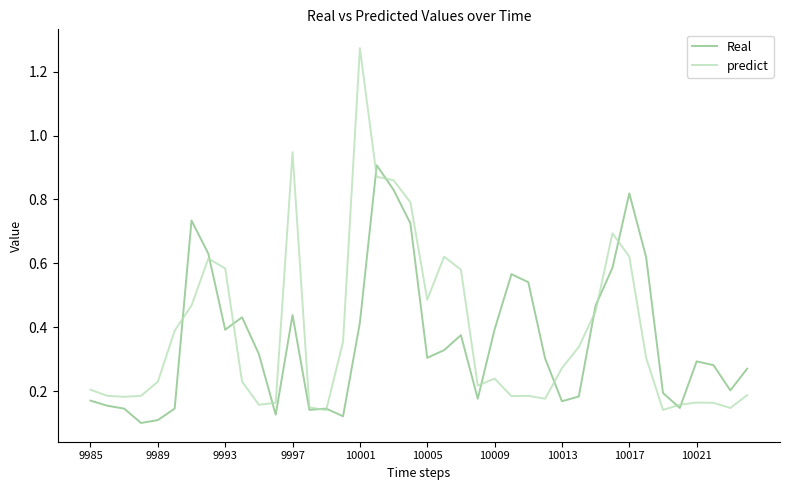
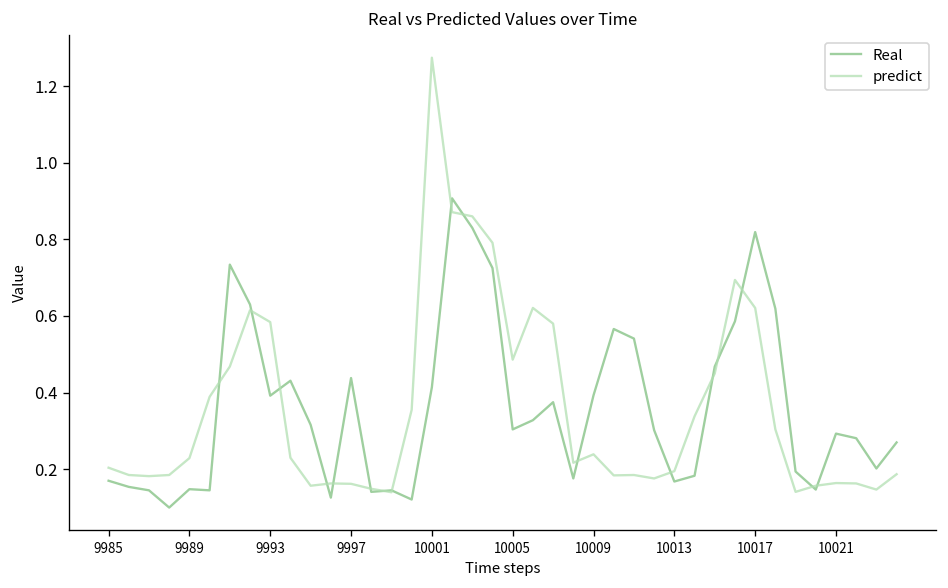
Real, 9989: 0.11 -> 0.15
predict, 9997: 0.95 -> 0.16
predict, 10013: 0.27 -> 0.20
